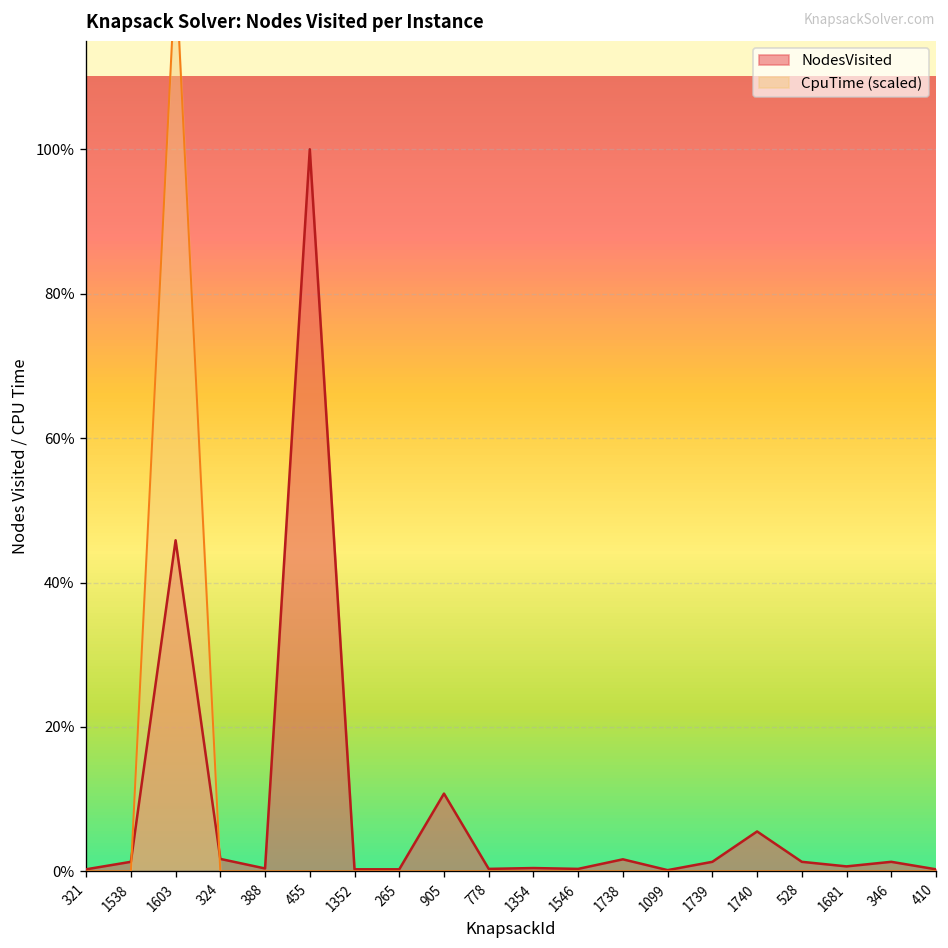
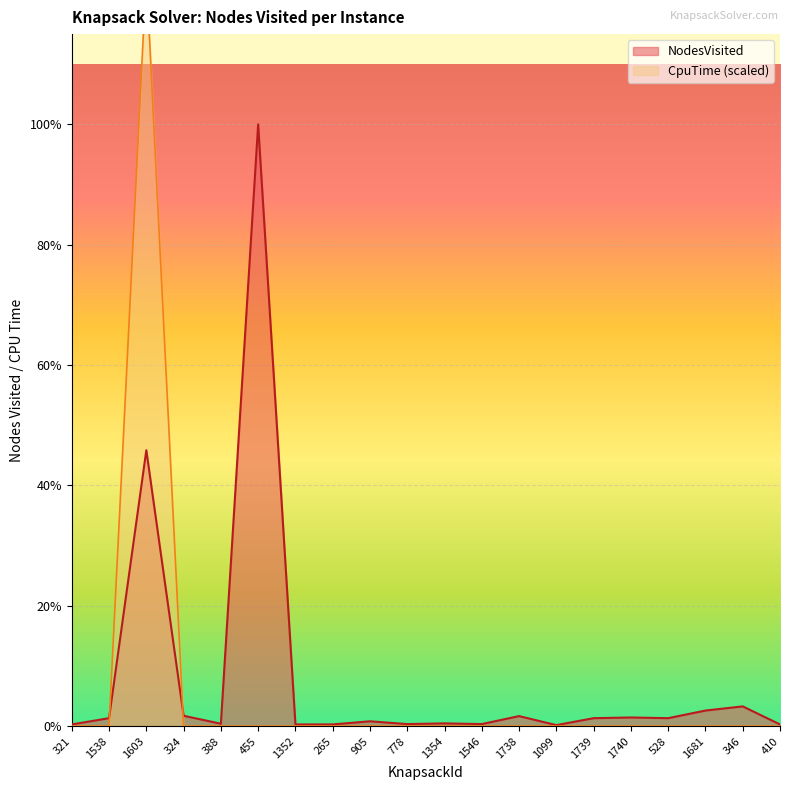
NodesVisited, 905: 11% -> 1%
NodesVisited, 1740: 6% -> 1%
NodesVisited, 1681: 1% -> 3%
NodesVisited, 346: 1% -> 3%
